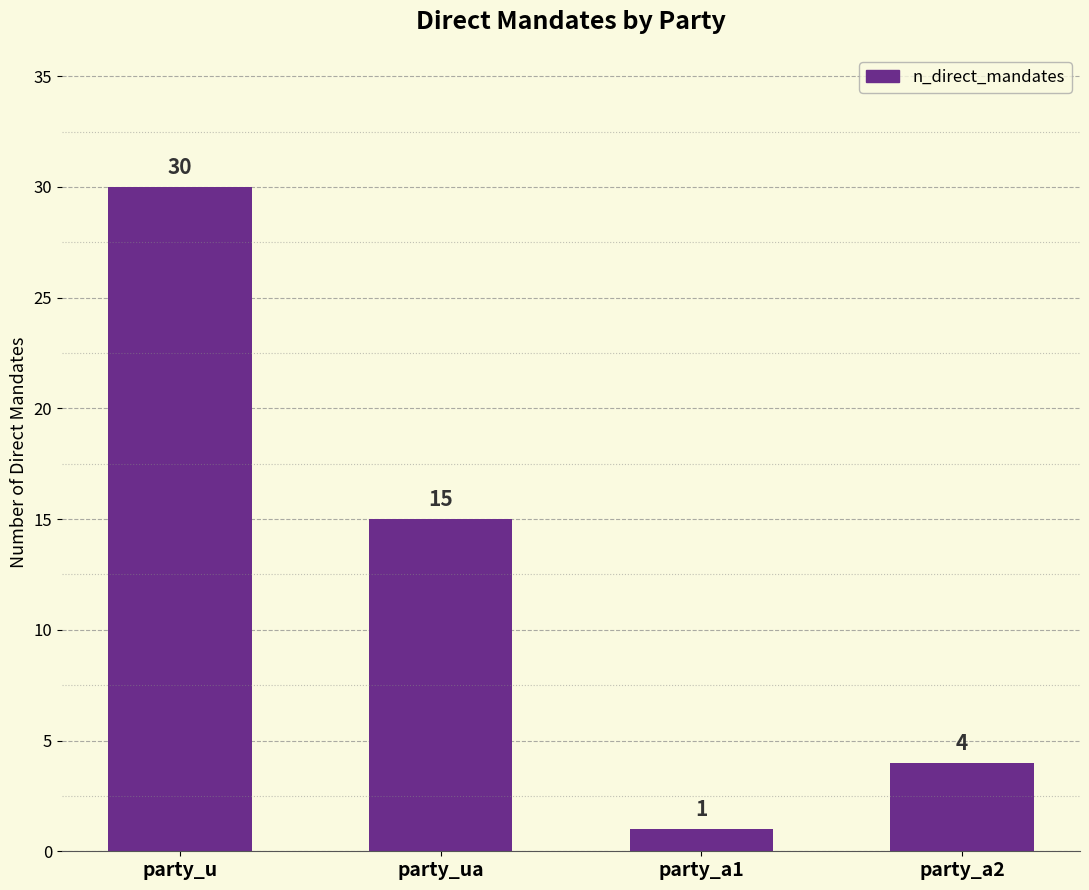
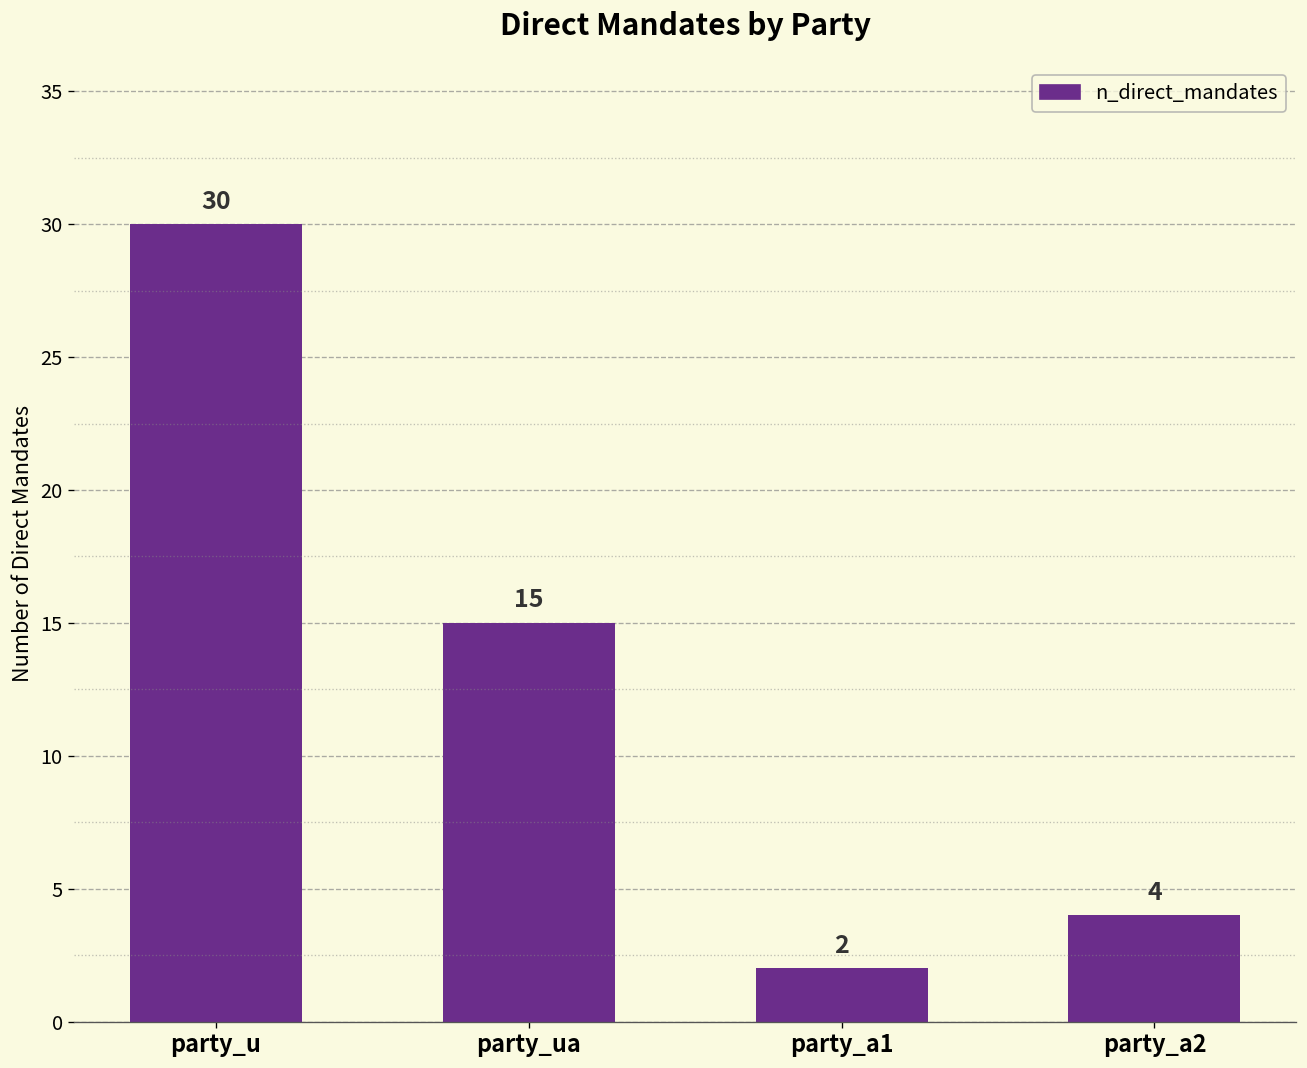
party_a1: 1 -> 2
